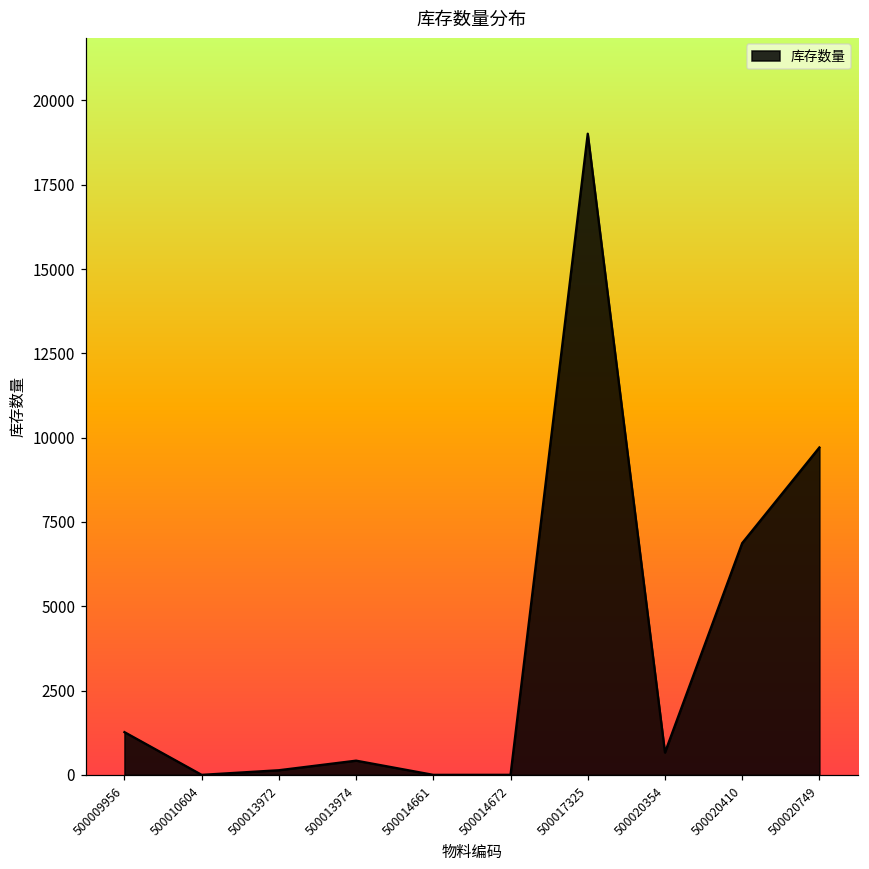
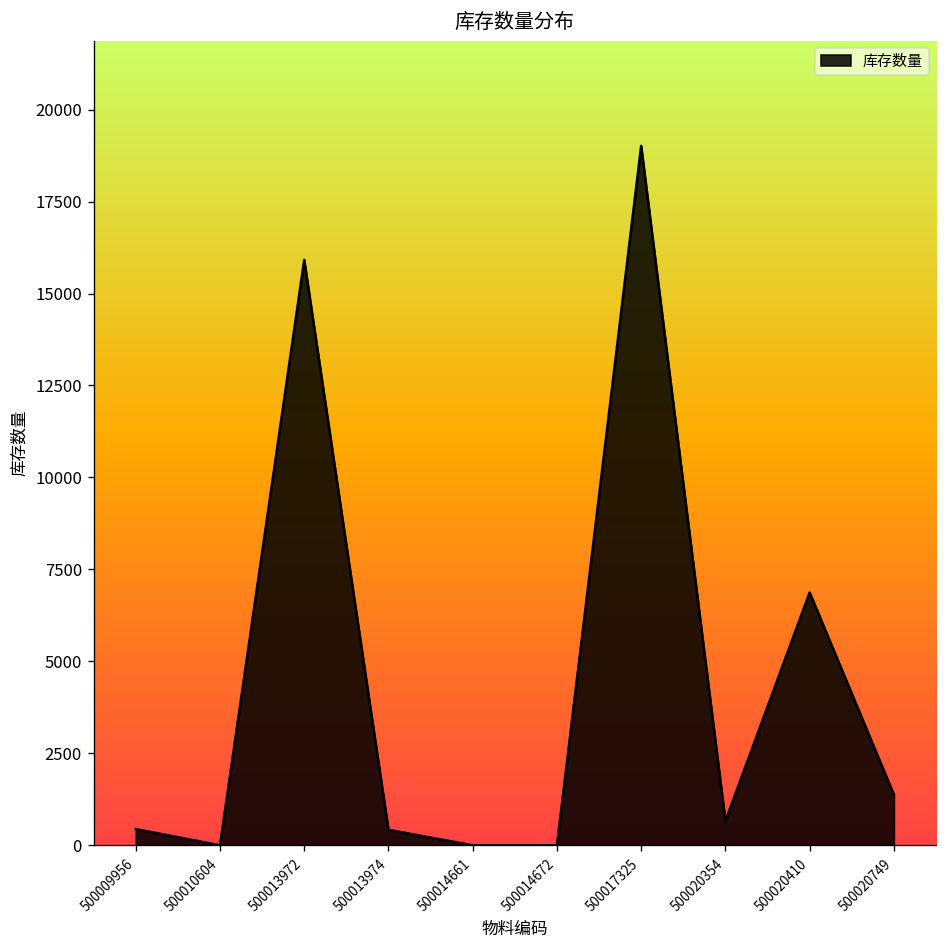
500009956: 1300 -> 400
500013972: 100 -> 15900
500020749: 9700 -> 1400
